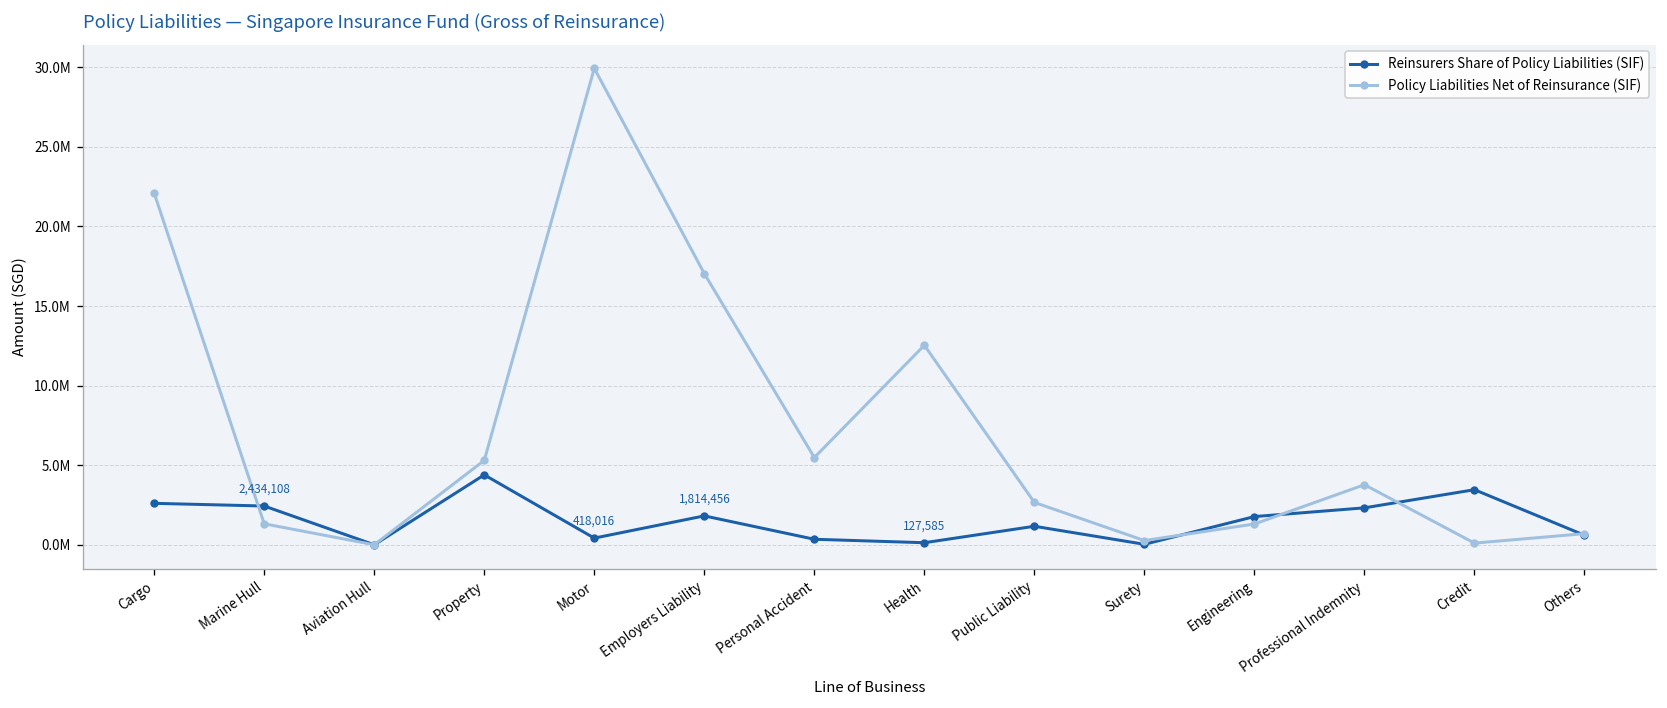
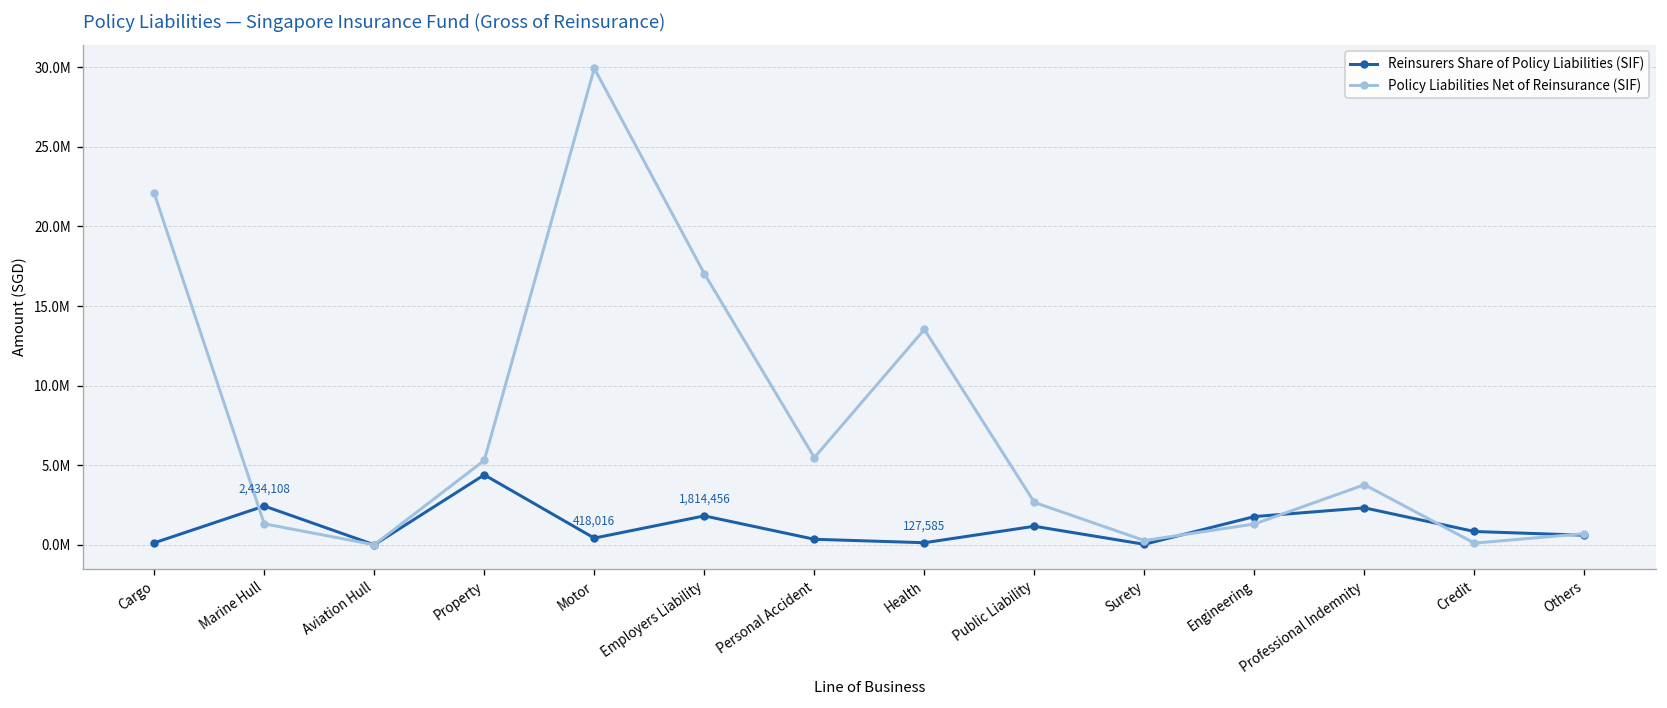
Reinsurers Share of Policy Liabilities (SIF), Cargo: 2600000 -> 100000
Policy Liabilities Net of Reinsurance (SIF), Health: 12500000 -> 13500000
Reinsurers Share of Policy Liabilities (SIF), Credit: 3500000 -> 800000
